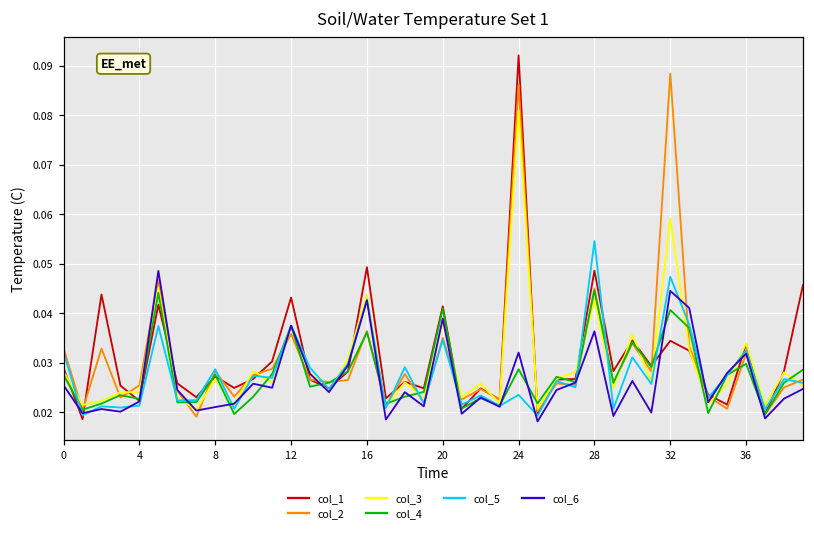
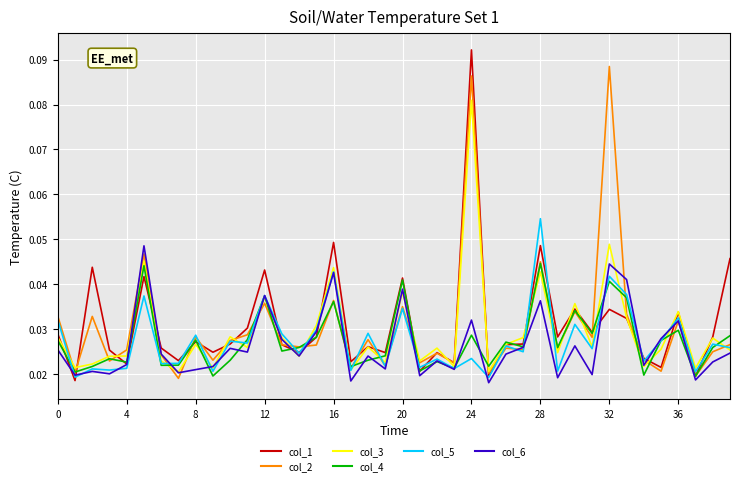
col_3, 32: 0.059 -> 0.049
col_5, 32: 0.047 -> 0.042
